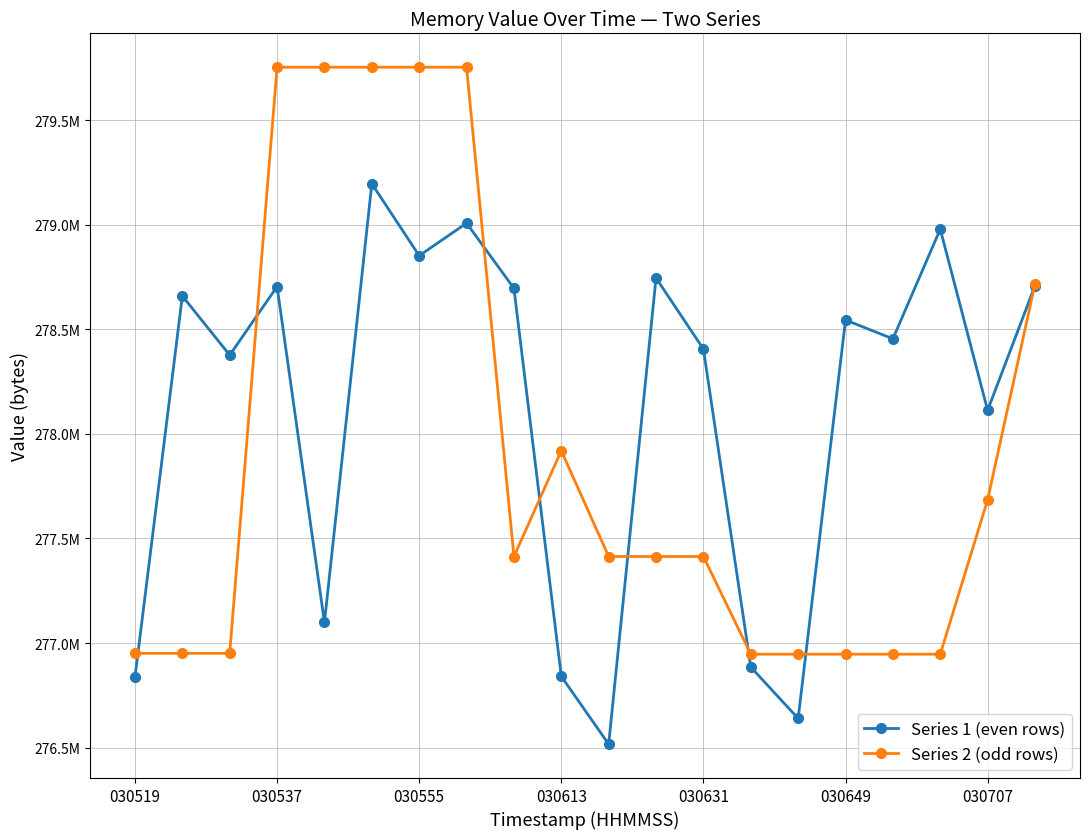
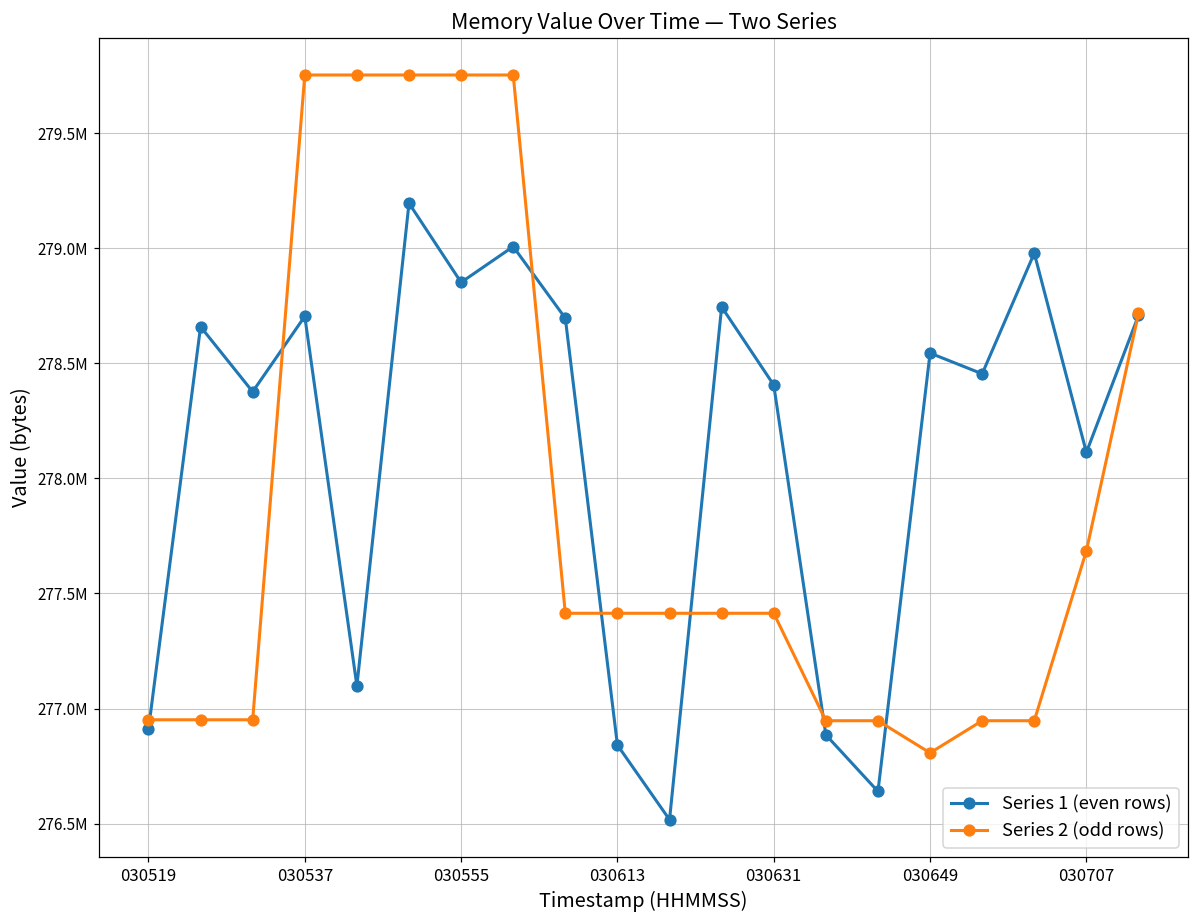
Series 1 (even rows), 030519: 276840000 -> 276910000
Series 2 (odd rows), 030613: 277920000 -> 277410000
Series 2 (odd rows), 030649: 276950000 -> 276810000
